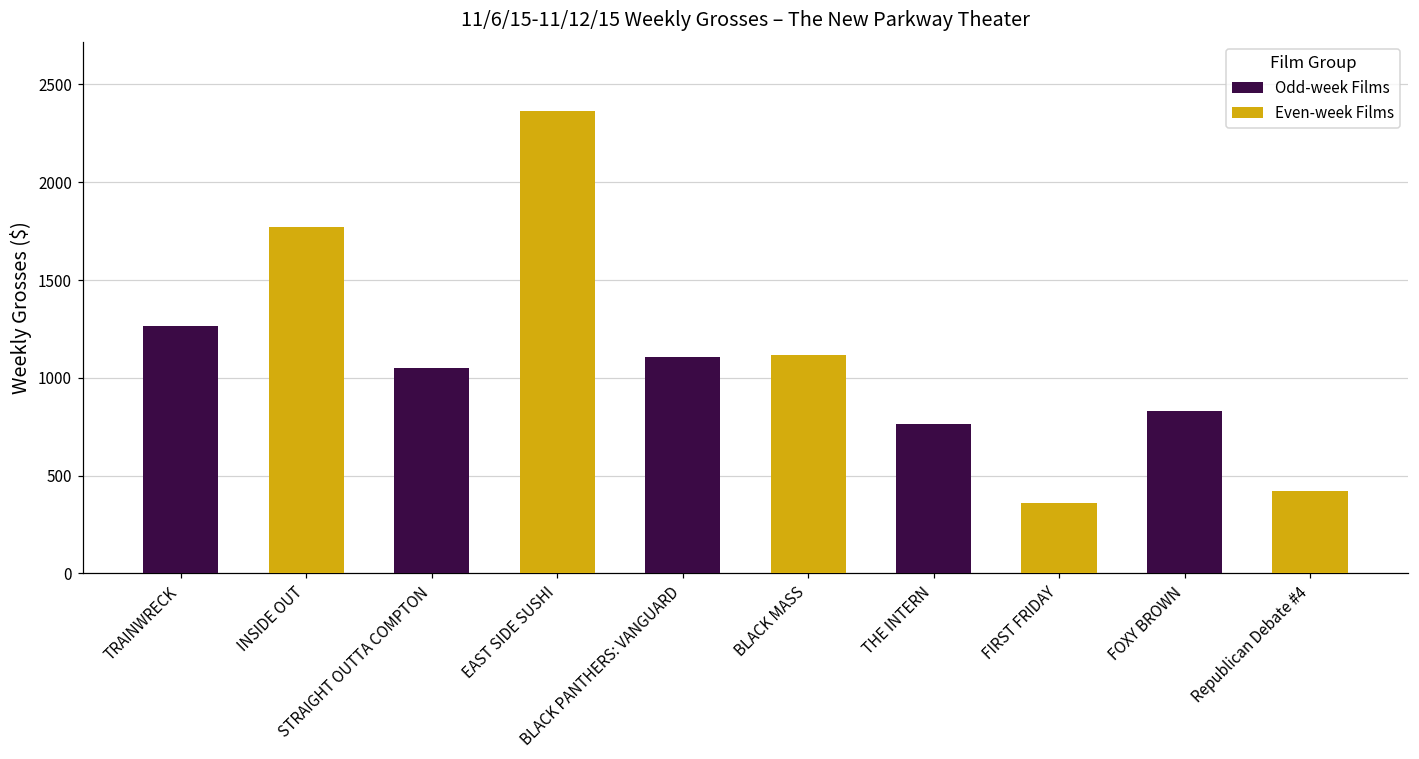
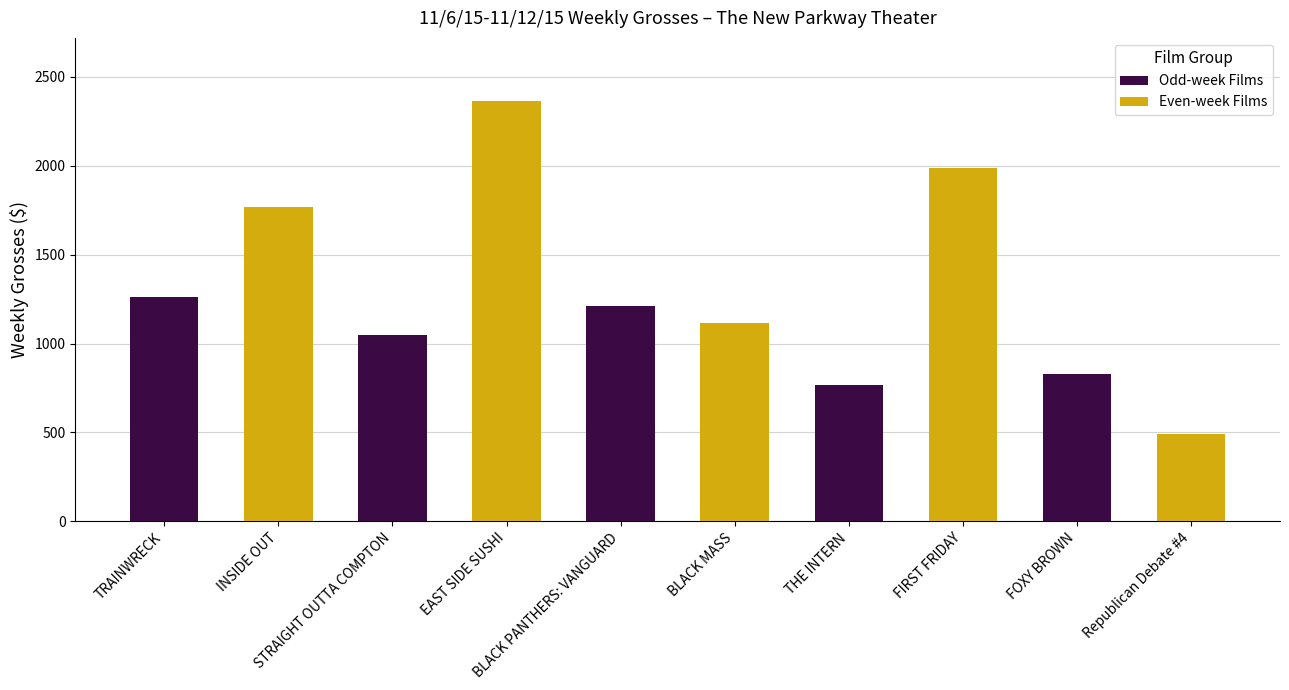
Odd-week Films, BLACK PANTHERS: VANGUARD: 1110 -> 1210
Even-week Films, FIRST FRIDAY: 360 -> 1990
Even-week Films, Republican Debate #4: 420 -> 490
